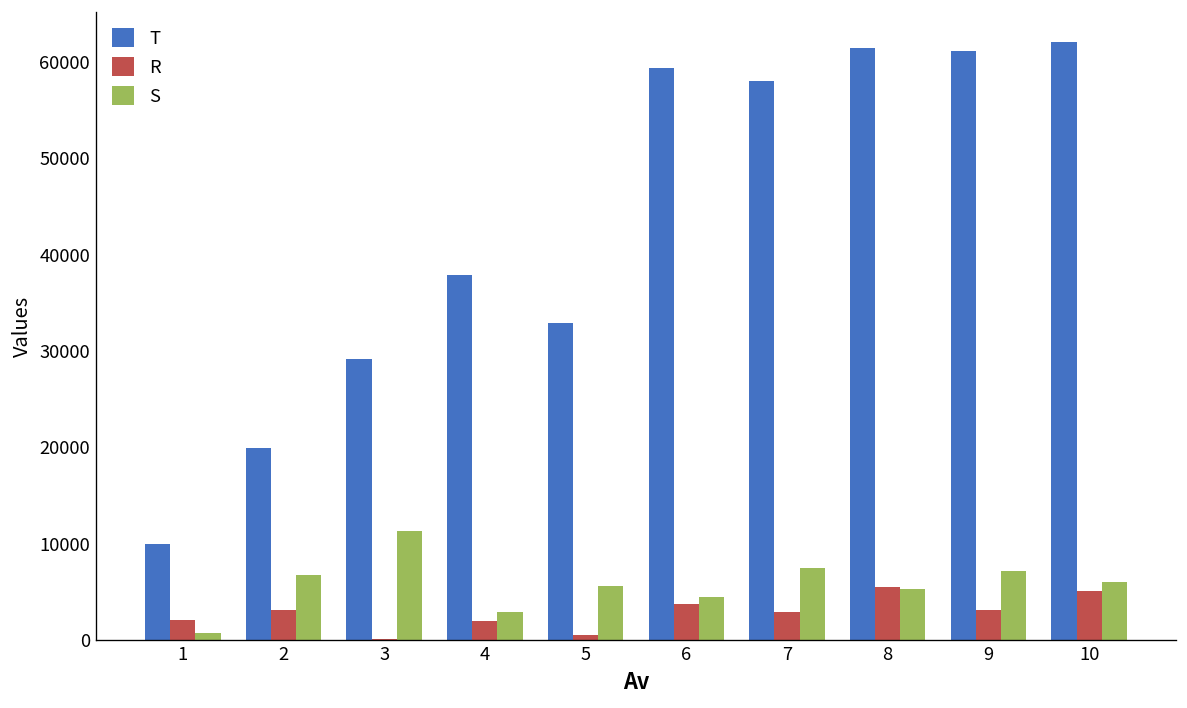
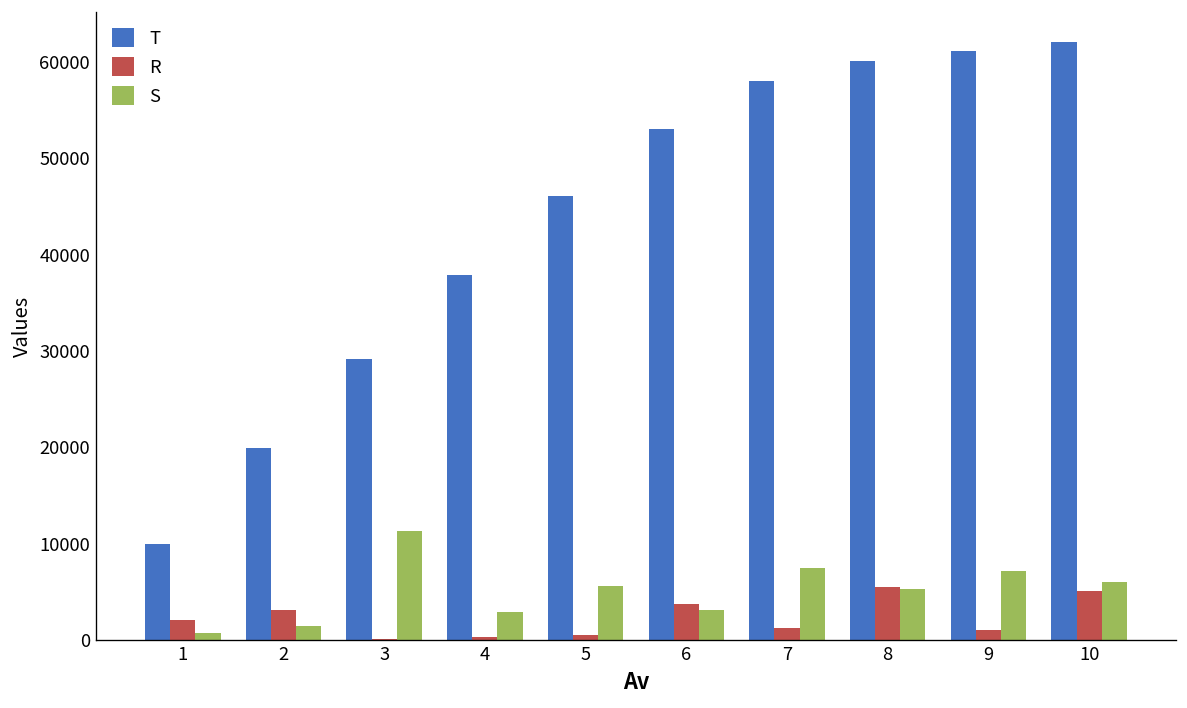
S, 2: 7000 -> 2000
R, 4: 2000 -> 0
T, 5: 33000 -> 46000
T, 6: 59000 -> 53000
S, 6: 4000 -> 3000
R, 7: 3000 -> 1000
T, 8: 61000 -> 60000
R, 9: 3000 -> 1000
